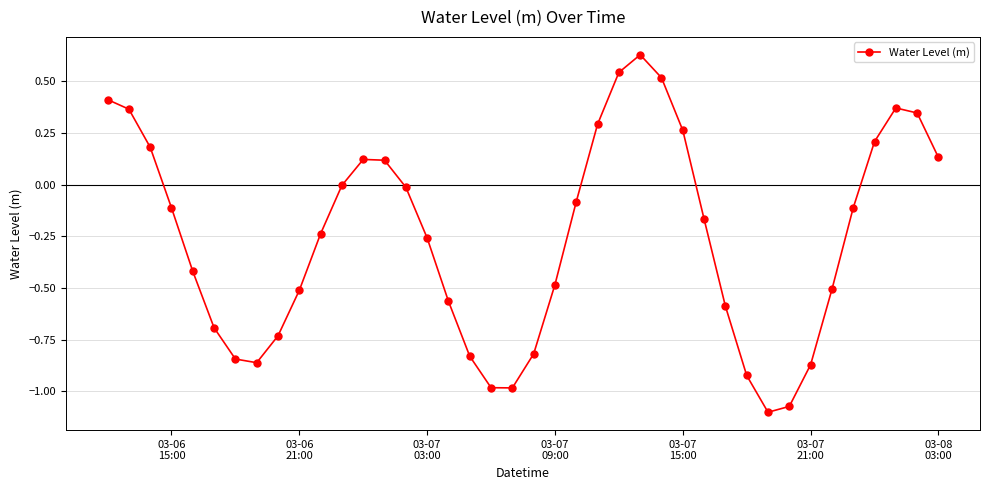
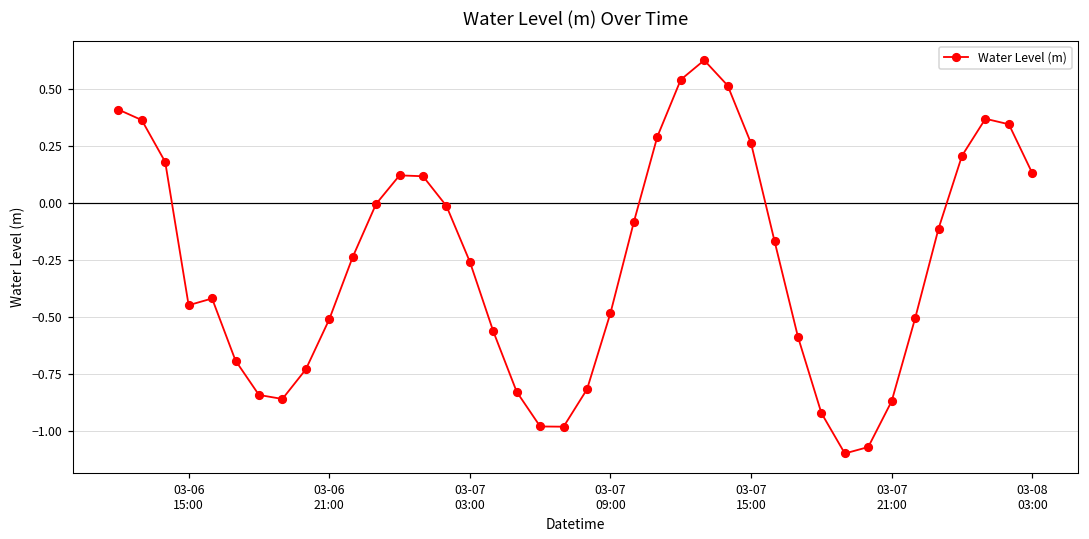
03-06 15:00: -0.11 -> -0.45
